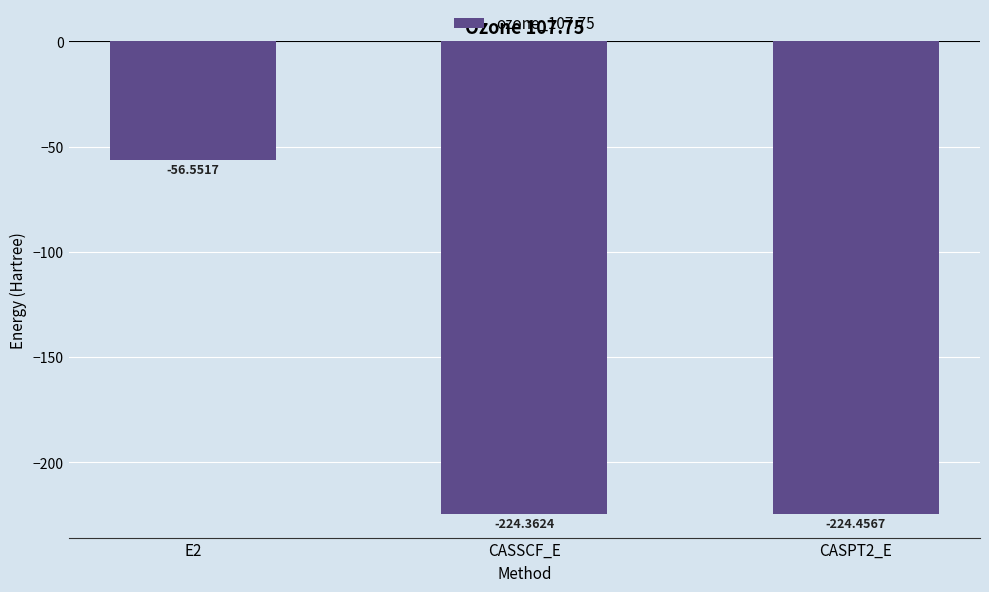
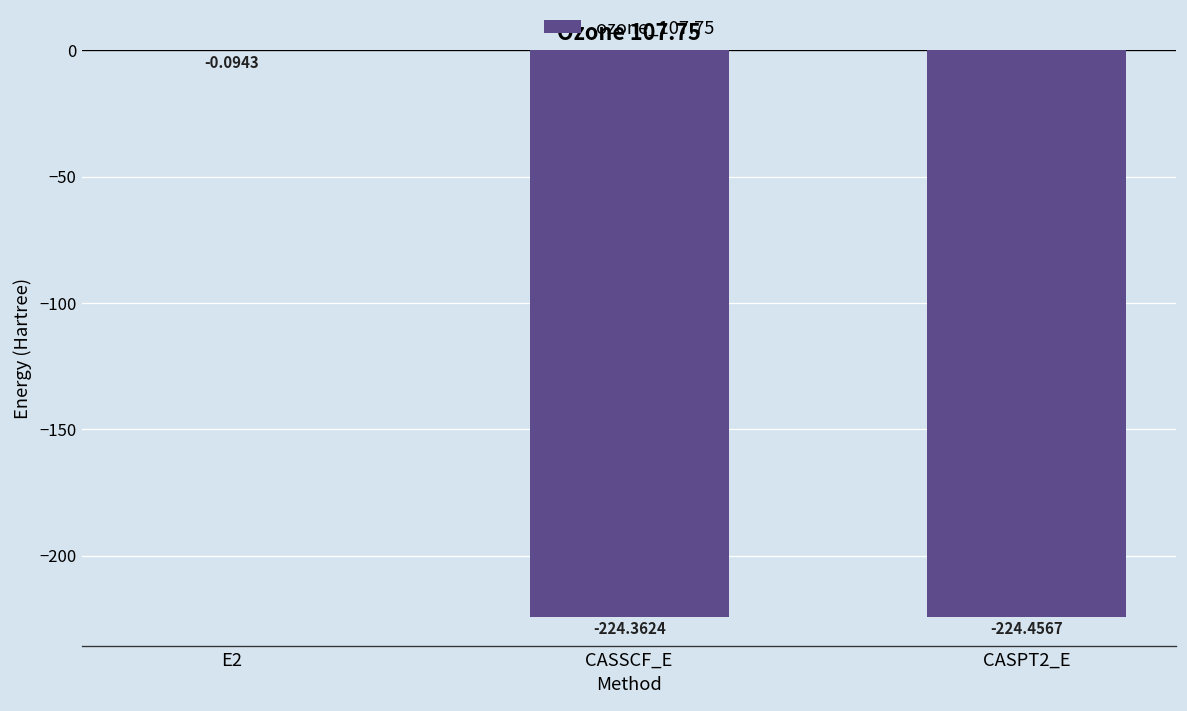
E2: -56.5517 -> -0.0943
